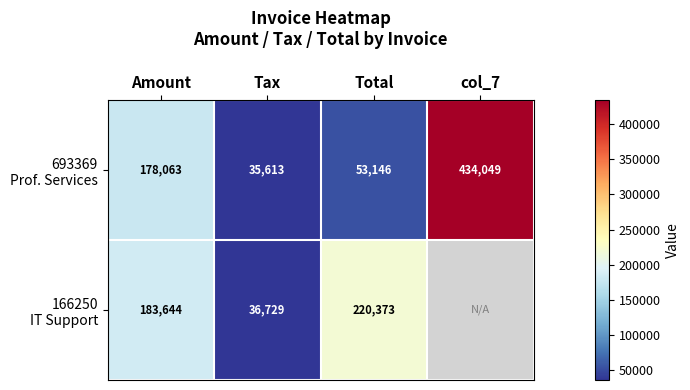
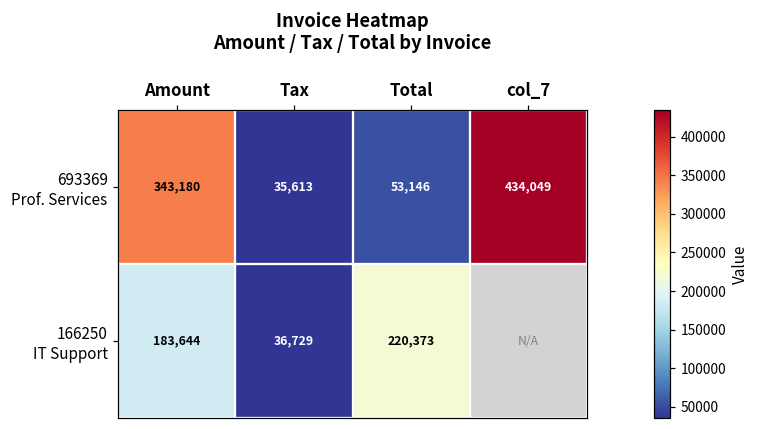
693369 Prof. Services, Amount: 178,063 -> 343,180
